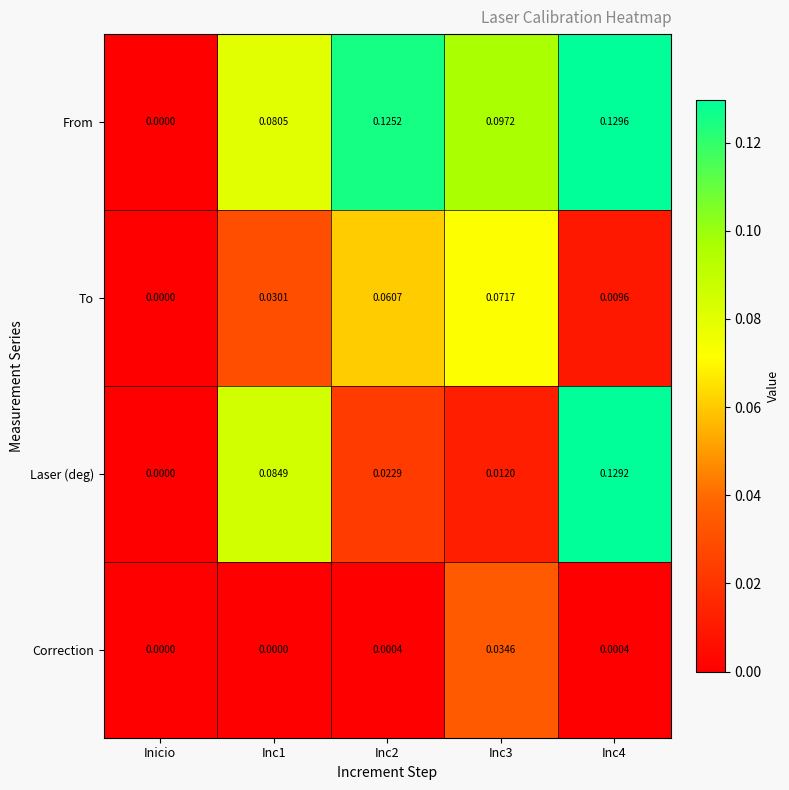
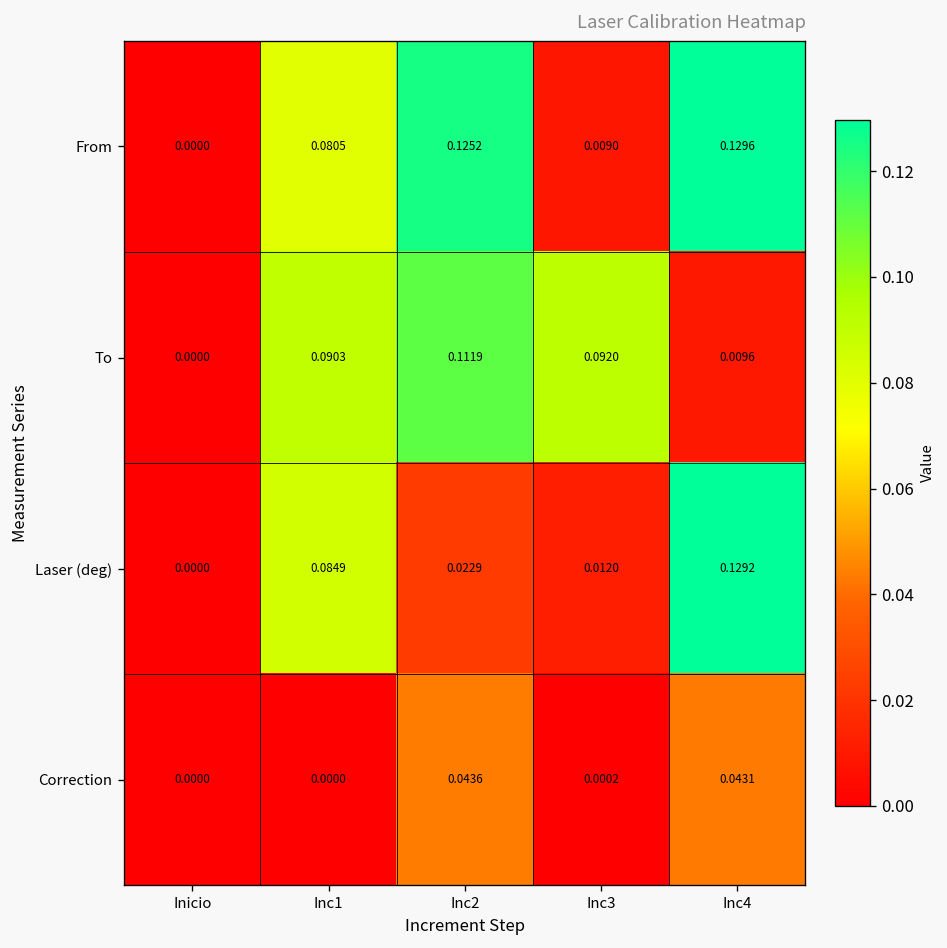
From, Inc3: 0.0972 -> 0.0090
To, Inc1: 0.0301 -> 0.0903
To, Inc2: 0.0607 -> 0.1119
To, Inc3: 0.0717 -> 0.0920
Correction, Inc2: 0.0004 -> 0.0436
Correction, Inc3: 0.0346 -> 0.0002
Correction, Inc4: 0.0004 -> 0.0431
